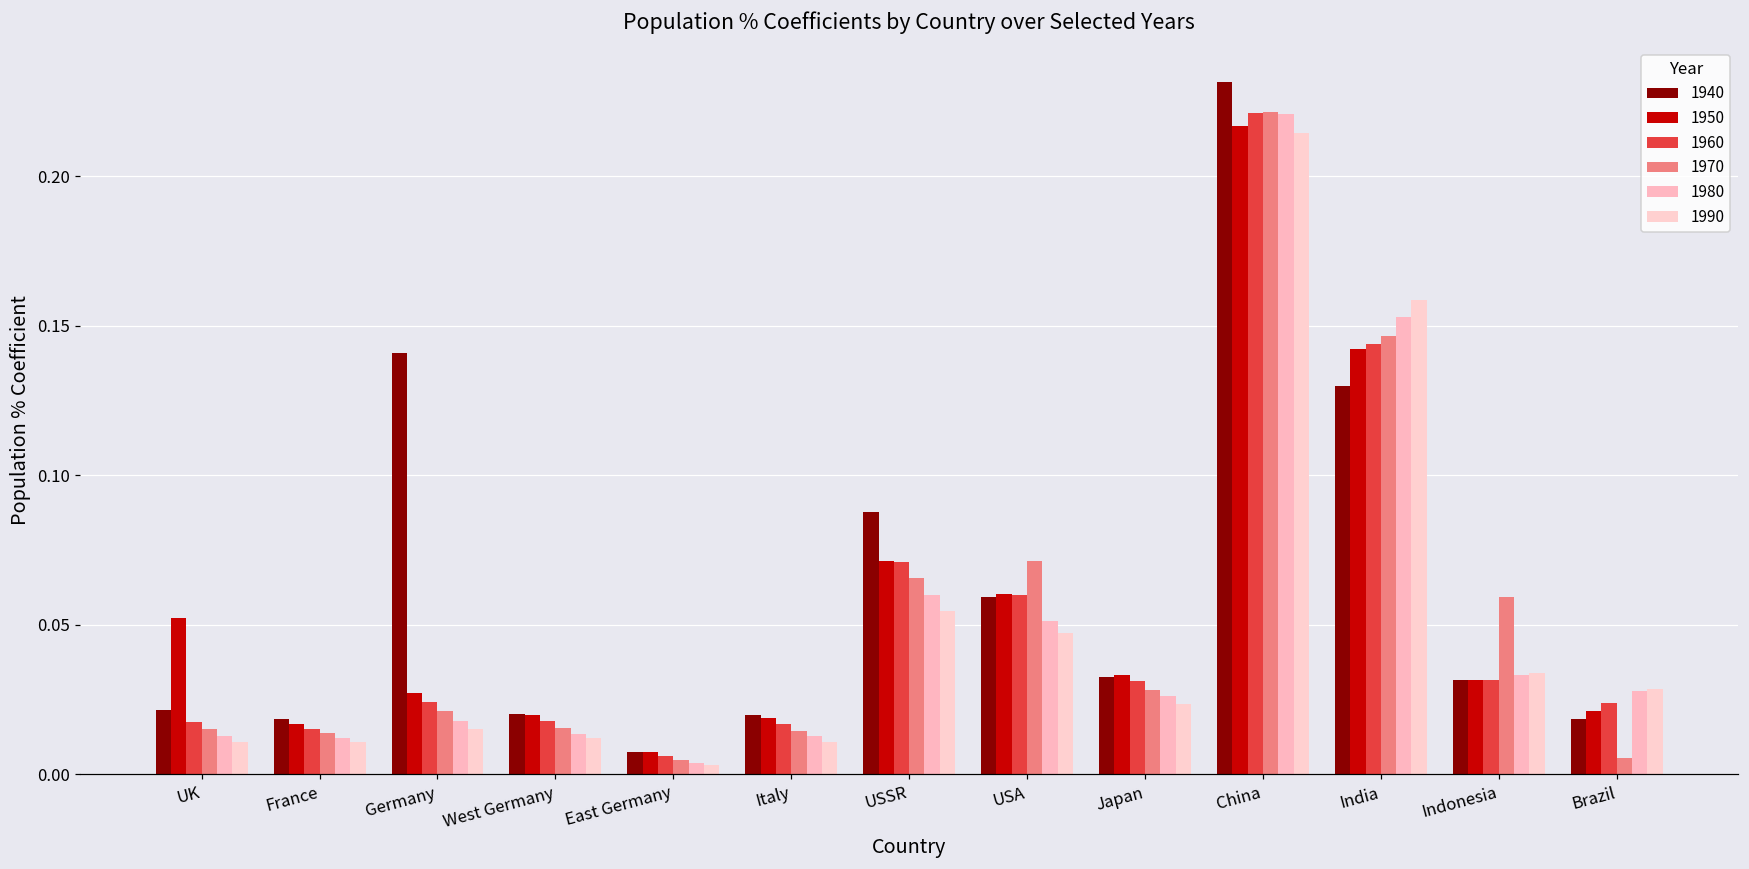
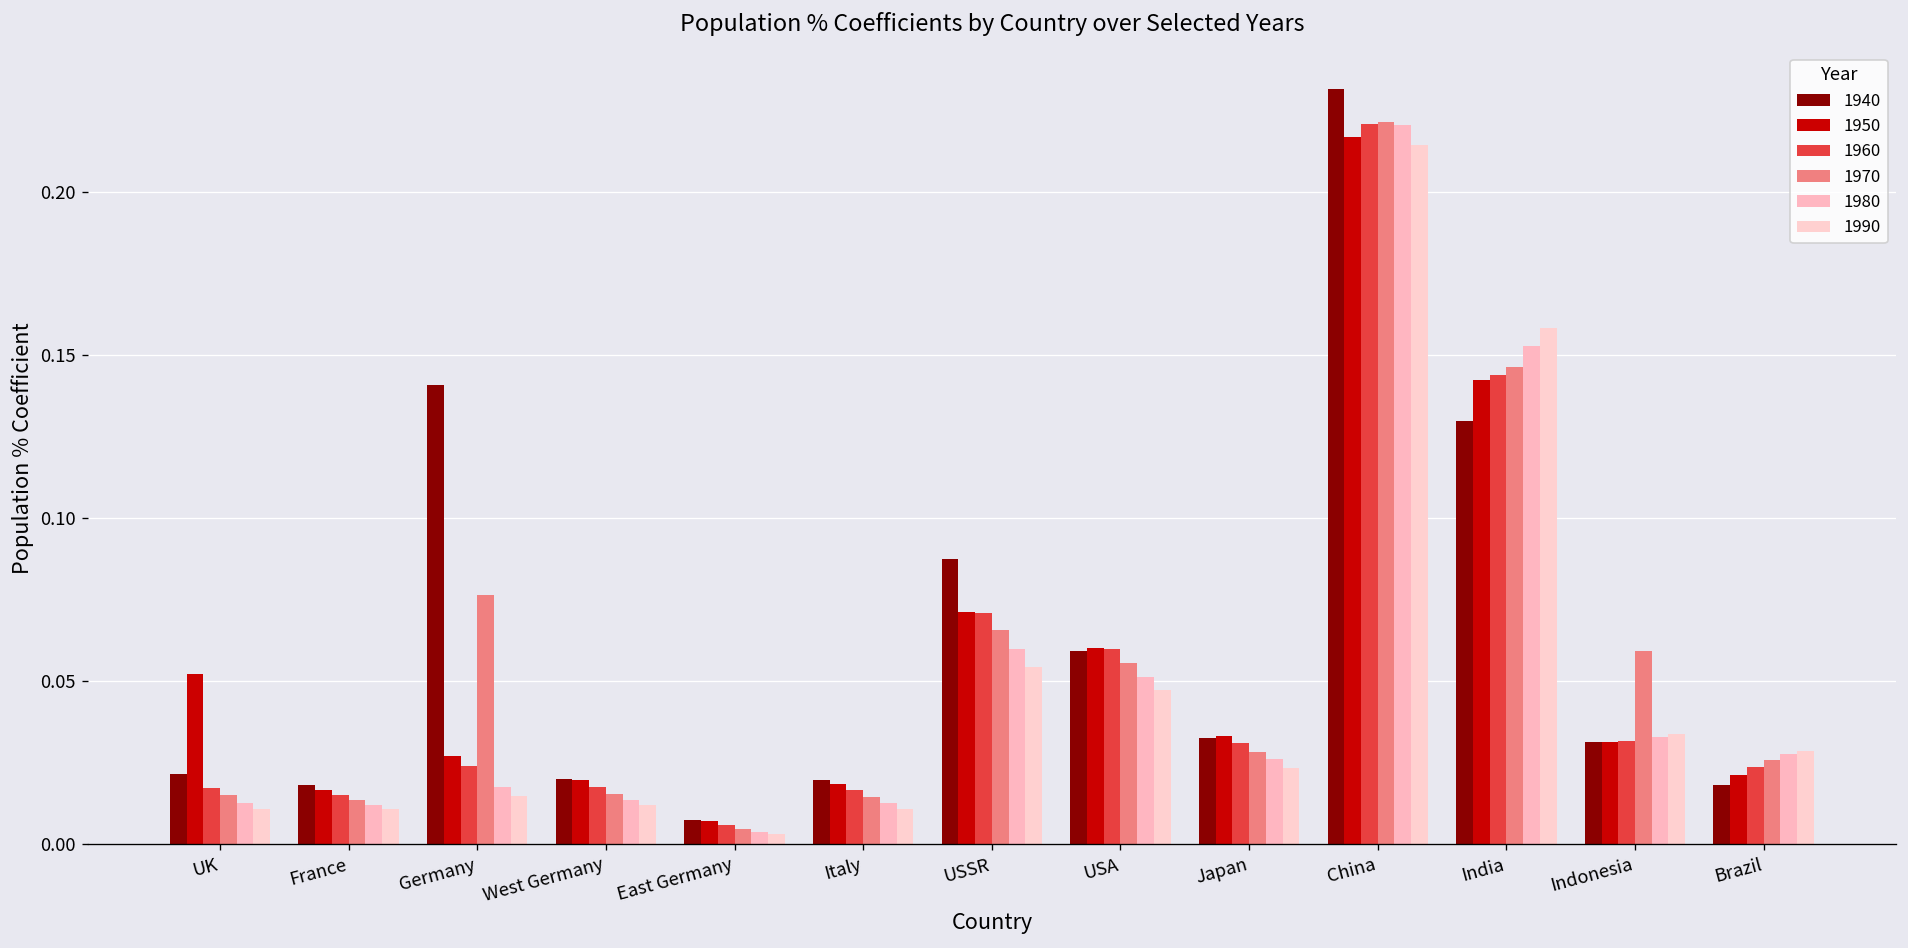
1970, Germany: 0.021 -> 0.076
1970, USA: 0.071 -> 0.055
1970, Brazil: 0.005 -> 0.026
